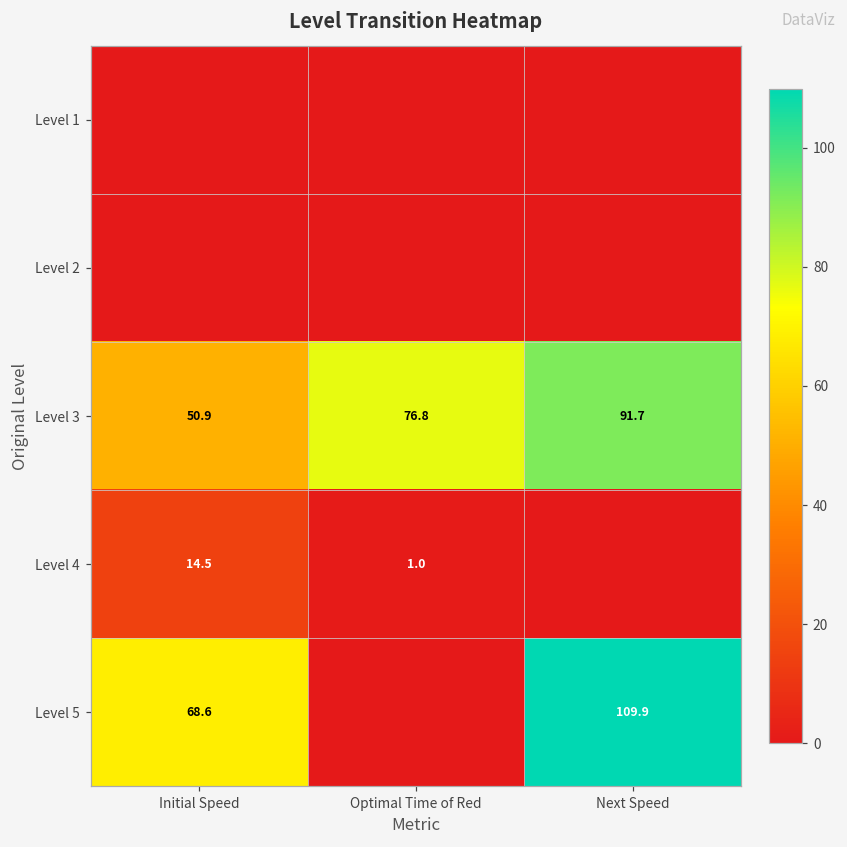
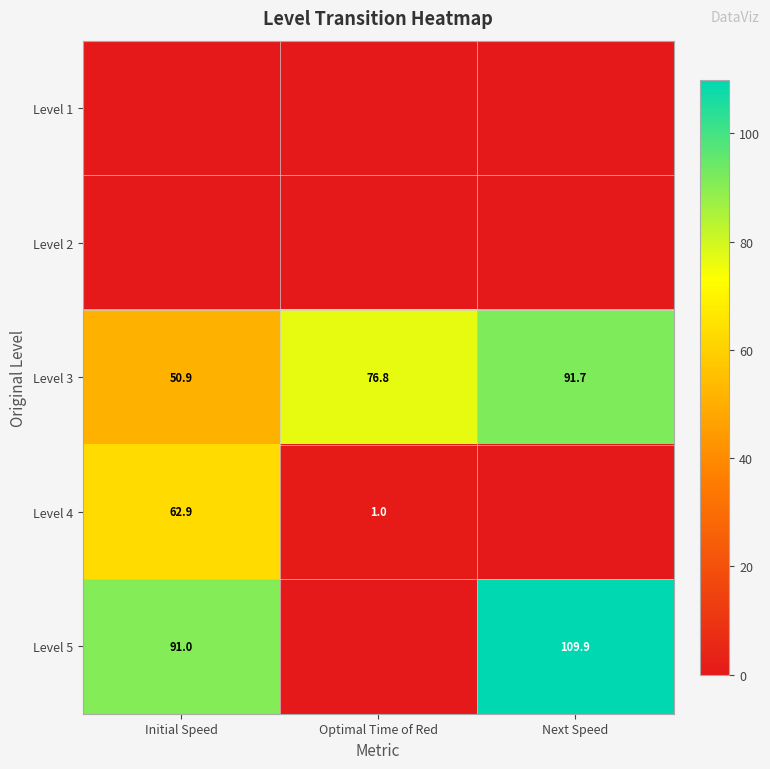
Level 4, Initial Speed: 14.5 -> 62.9
Level 5, Initial Speed: 68.6 -> 91.0
